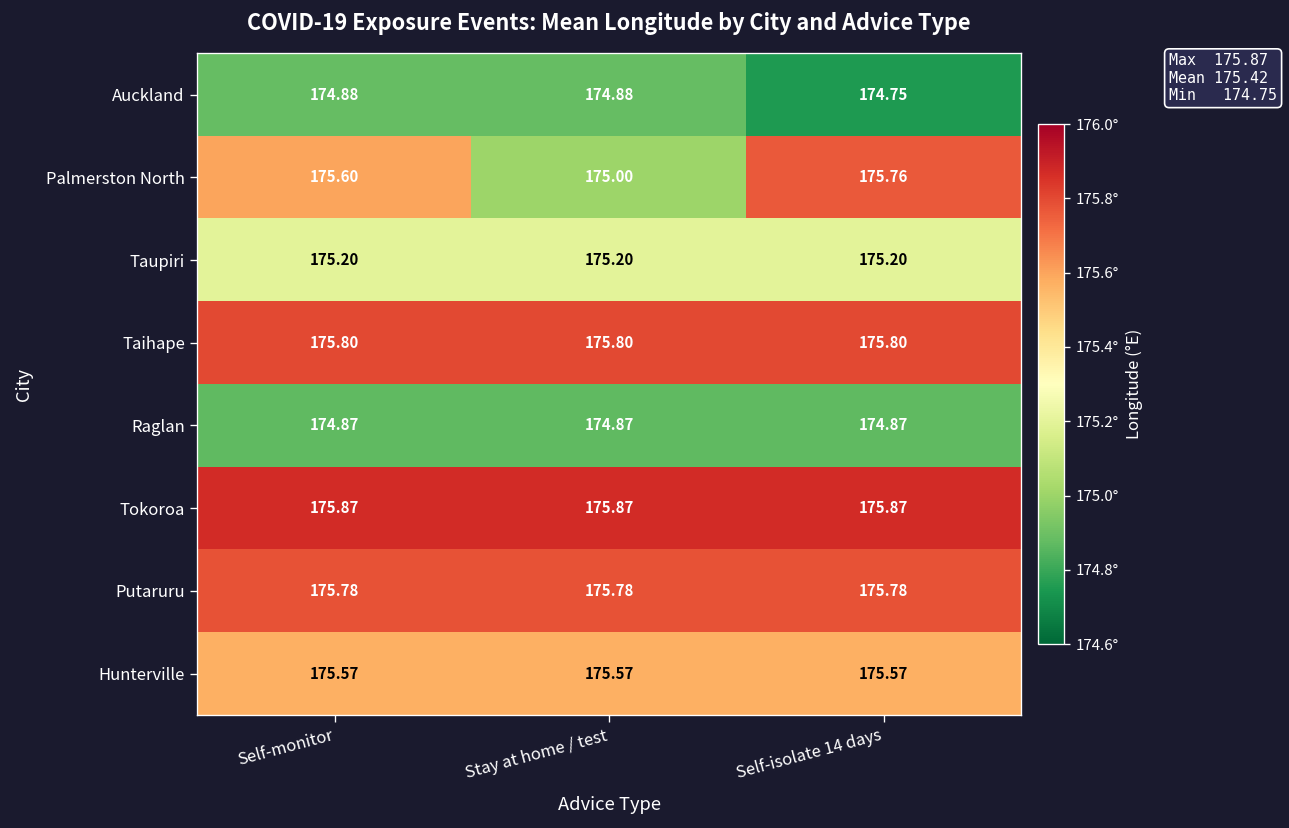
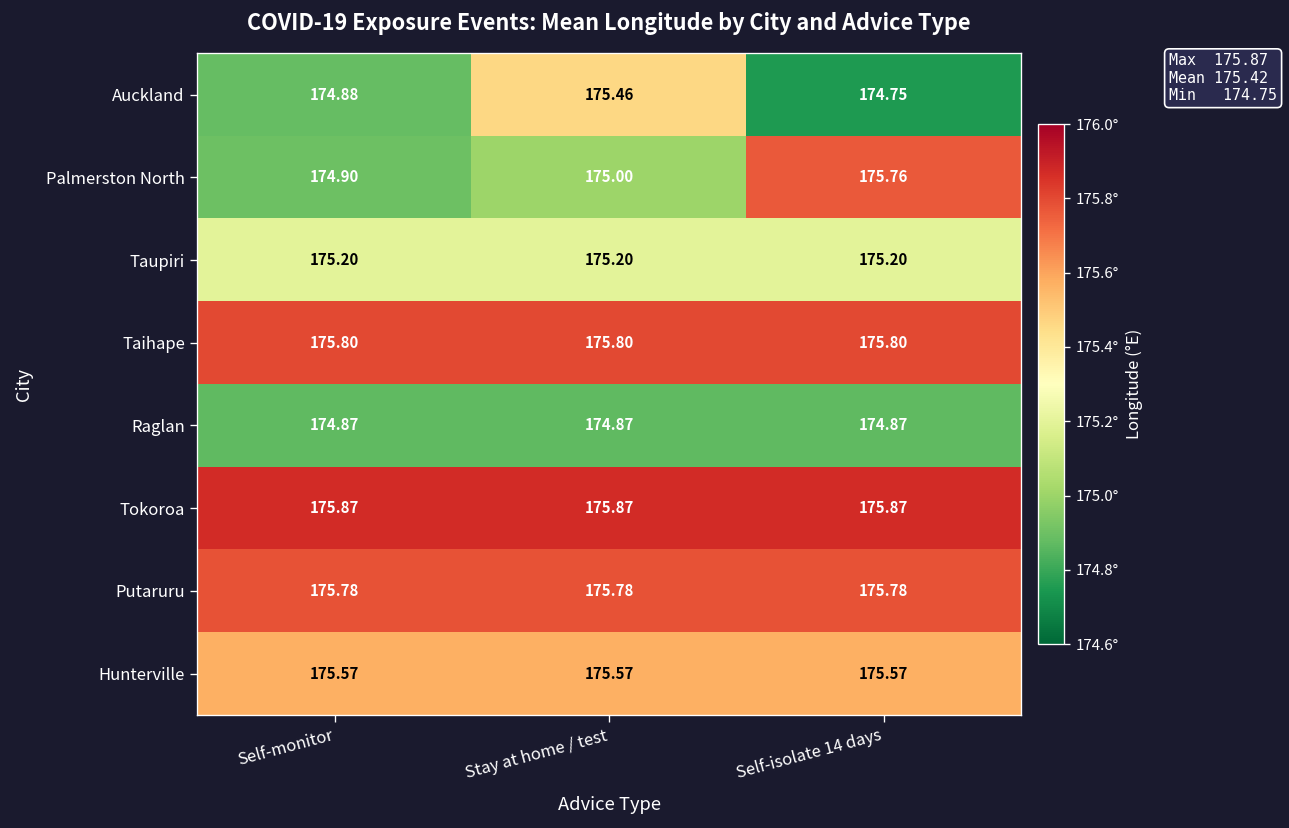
Auckland, Stay at home / test: 174.88 -> 175.46
Palmerston North, Self-monitor: 175.60 -> 174.90
